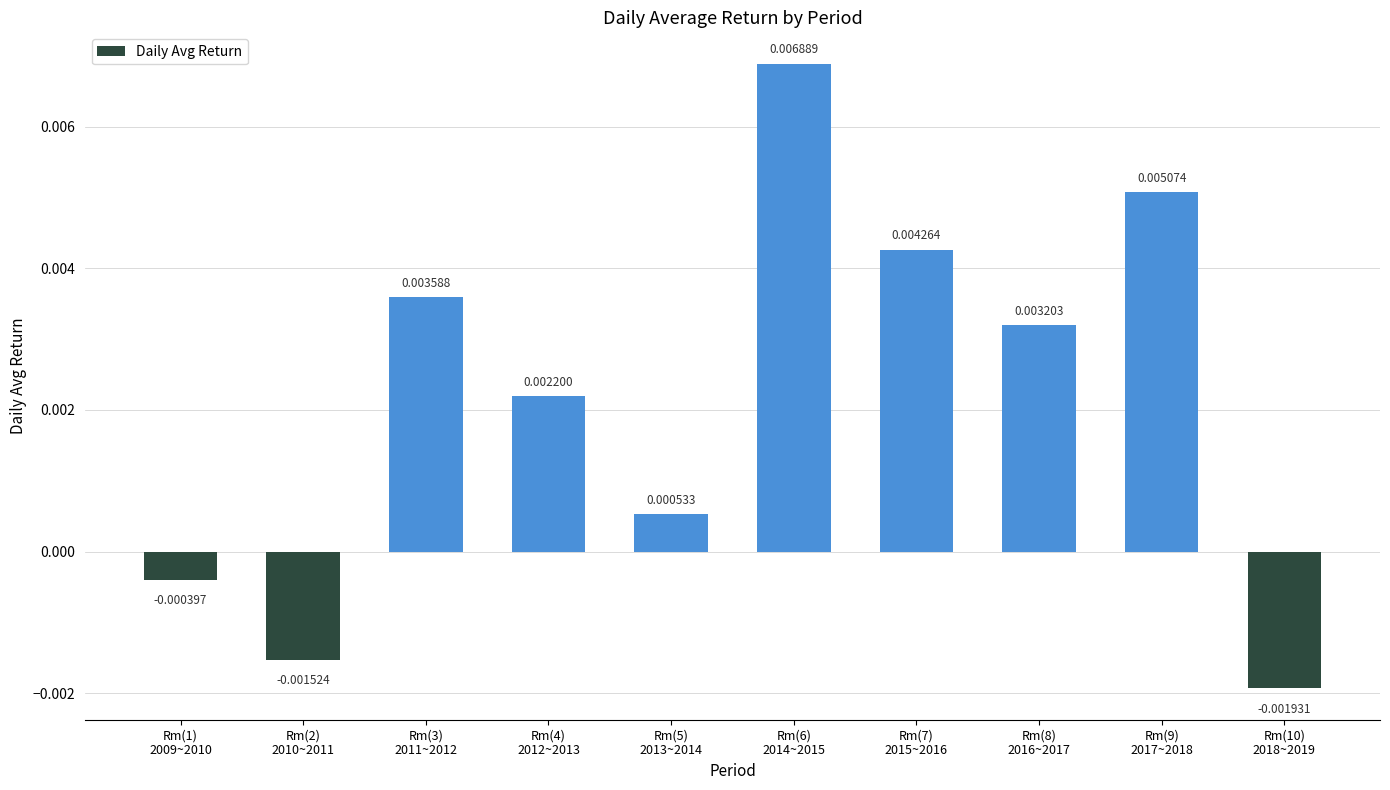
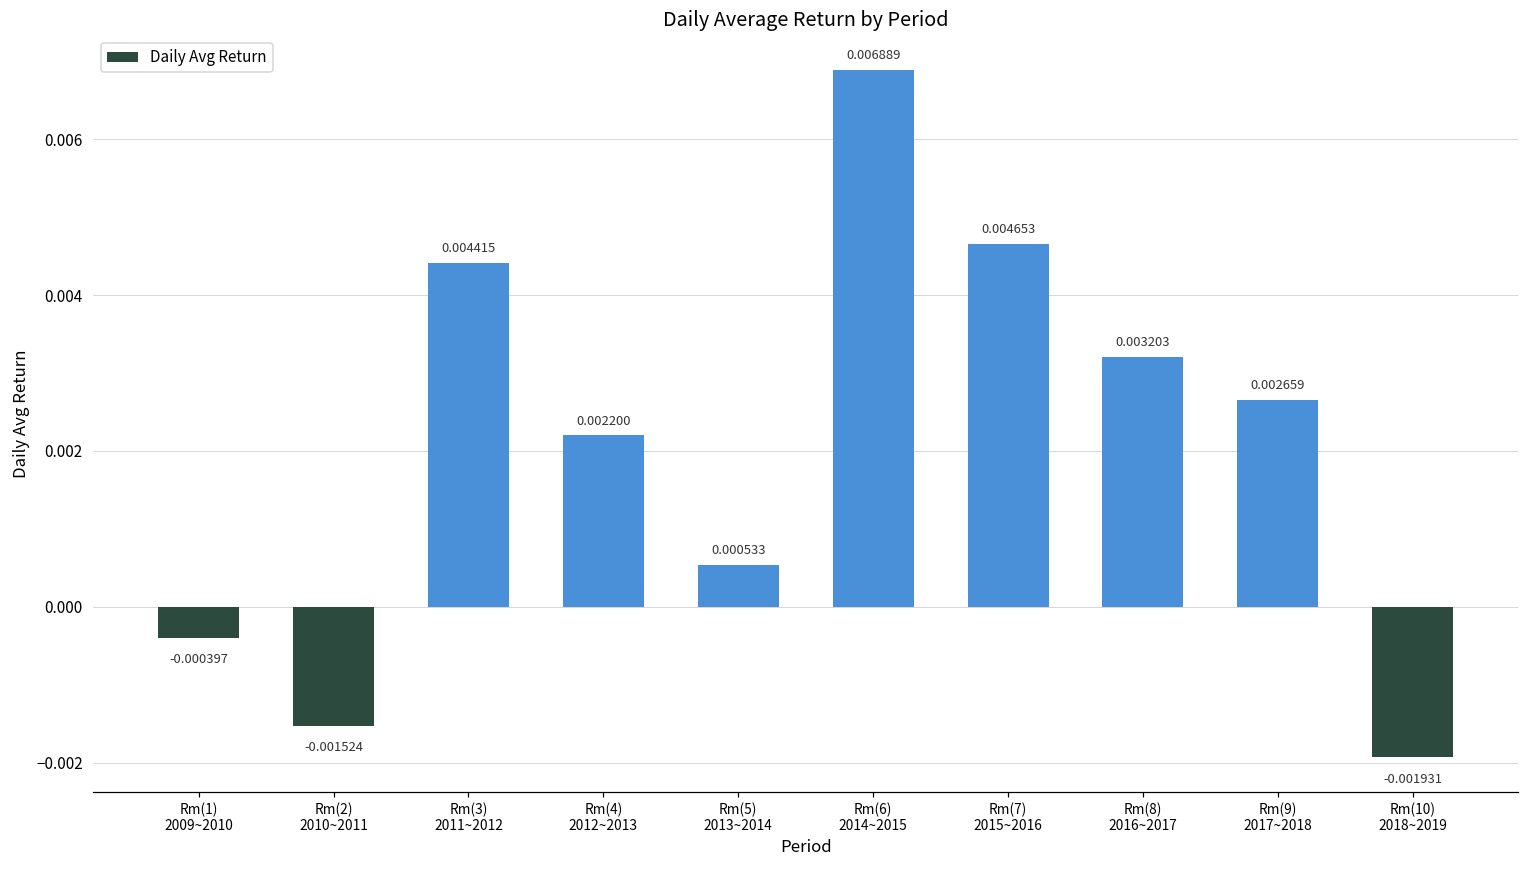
Rm(3) 2011~2012: 0.003588 -> 0.004415
Rm(7) 2015~2016: 0.004264 -> 0.004653
Rm(9) 2017~2018: 0.005074 -> 0.002659
